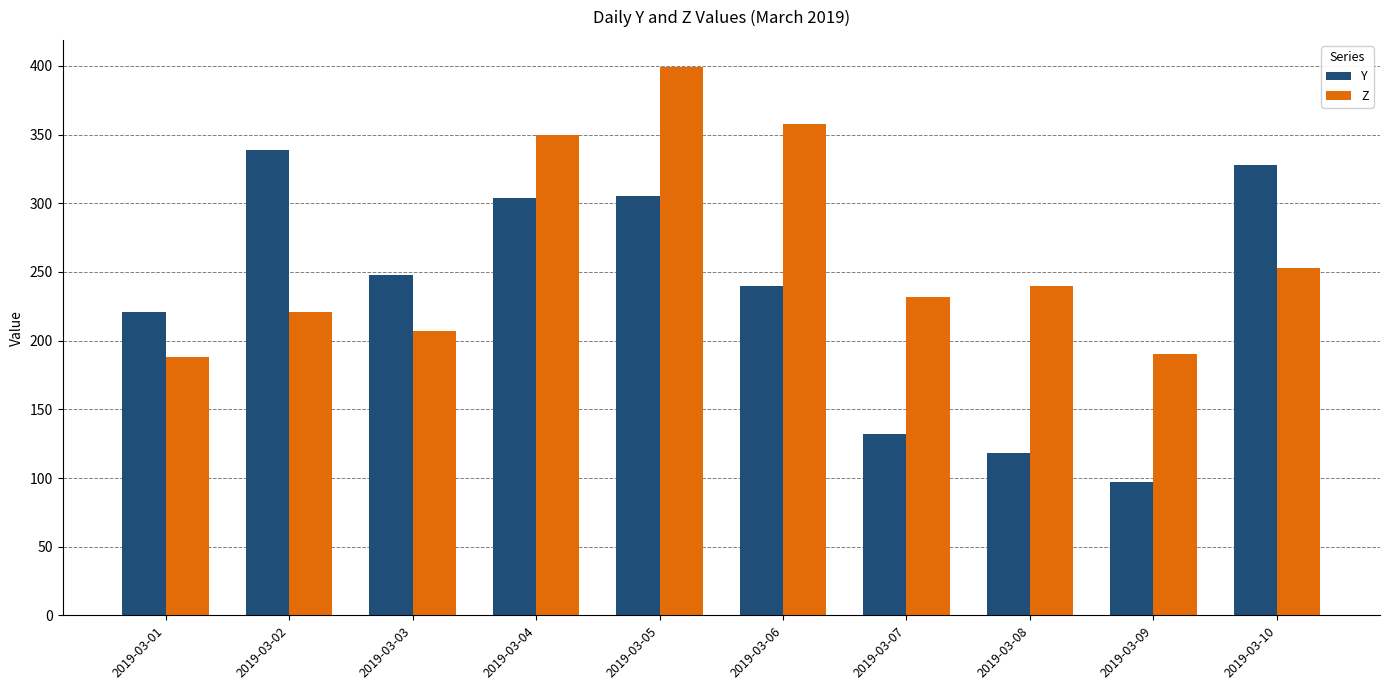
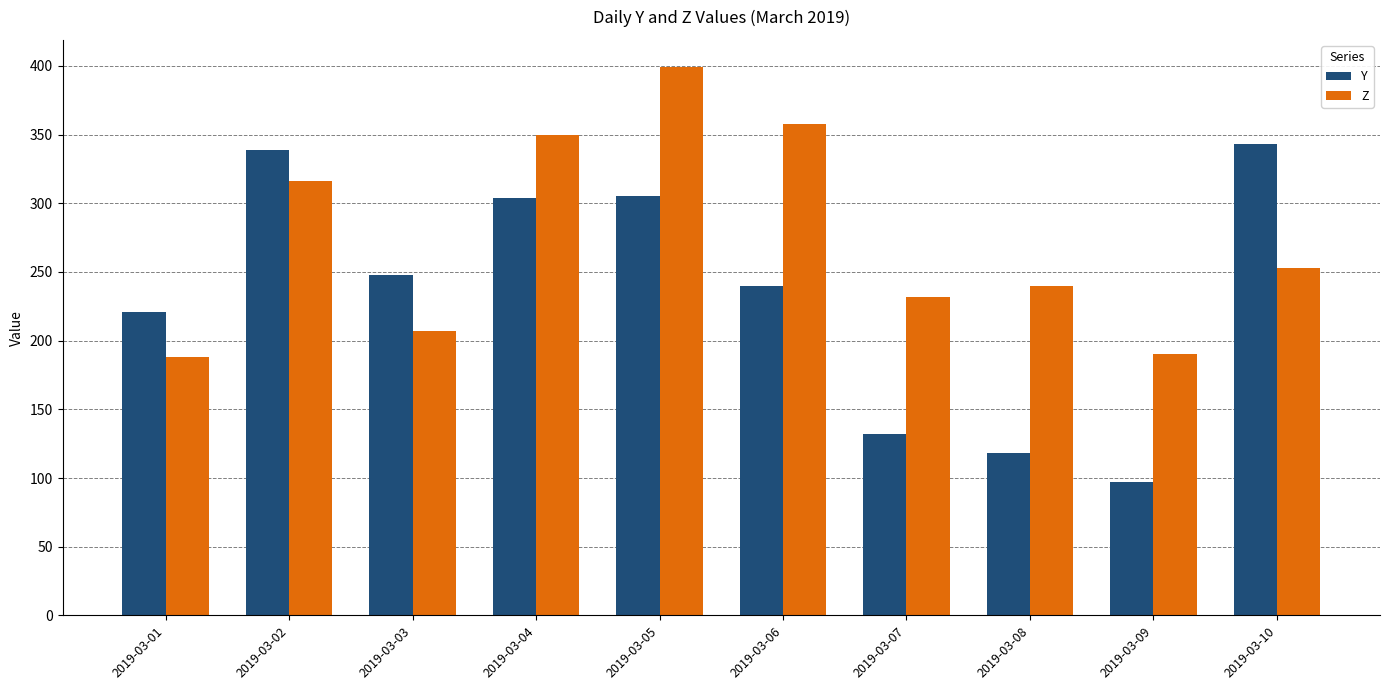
Z, 2019-03-02: 221 -> 316
Y, 2019-03-10: 328 -> 343
